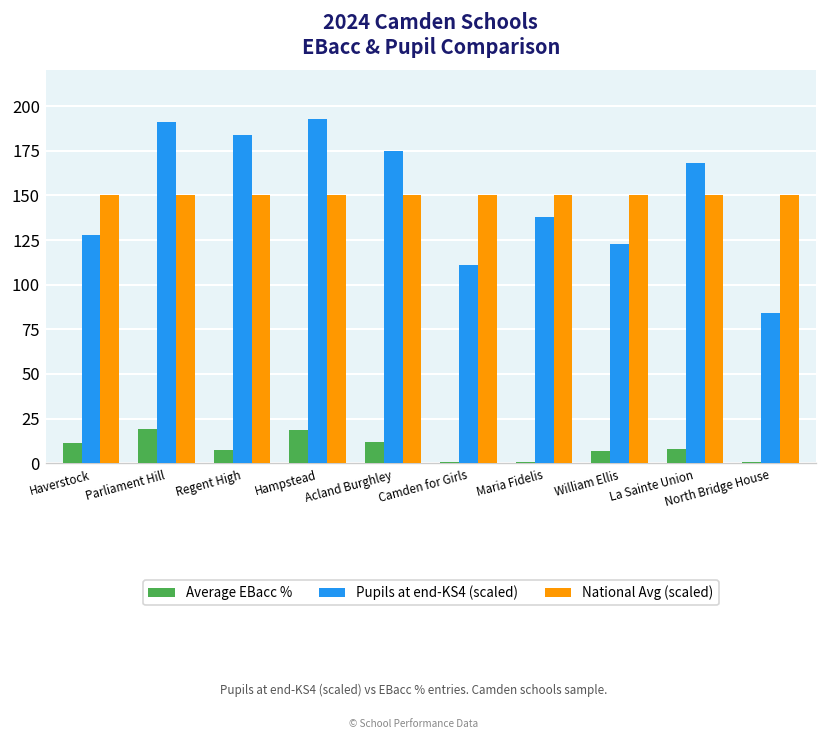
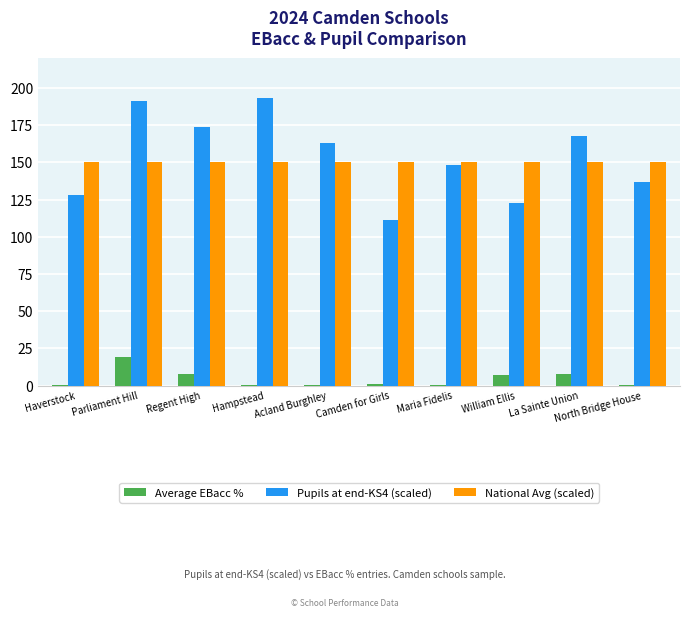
Average EBacc %, Haverstock: 11 -> 0
Pupils at end-KS4 (scaled), Regent High: 184 -> 174
Average EBacc %, Hampstead: 19 -> 1
Average EBacc %, Acland Burghley: 12 -> 0
Pupils at end-KS4 (scaled), Acland Burghley: 175 -> 163
Pupils at end-KS4 (scaled), Maria Fidelis: 138 -> 148
Pupils at end-KS4 (scaled), North Bridge House: 84 -> 137
